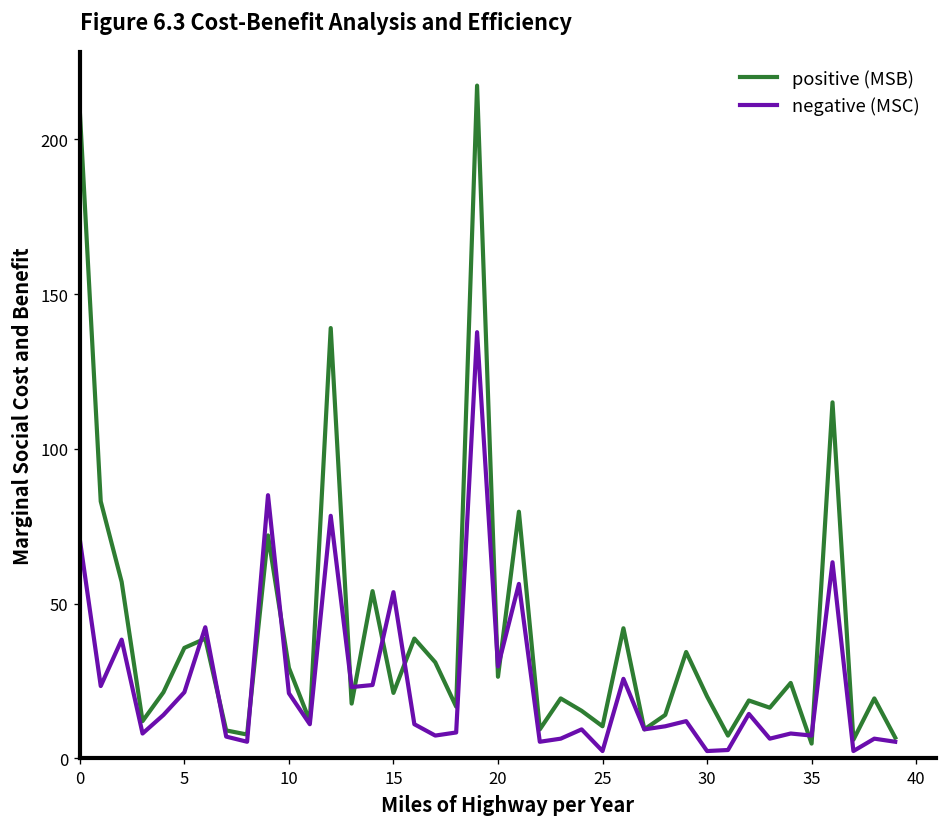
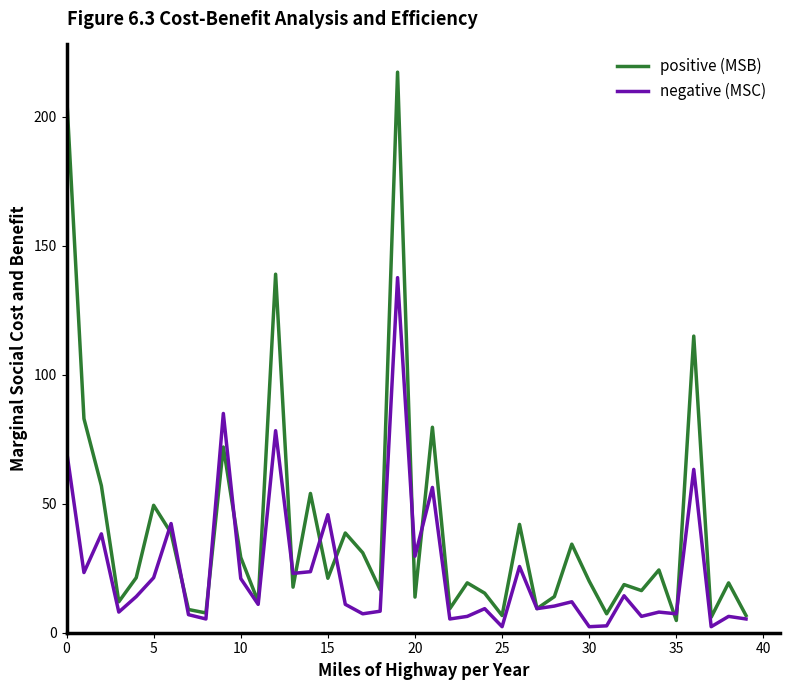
positive (MSB), 5: 36 -> 49
negative (MSC), 15: 54 -> 46
positive (MSB), 20: 26 -> 14
positive (MSB), 25: 10 -> 7
